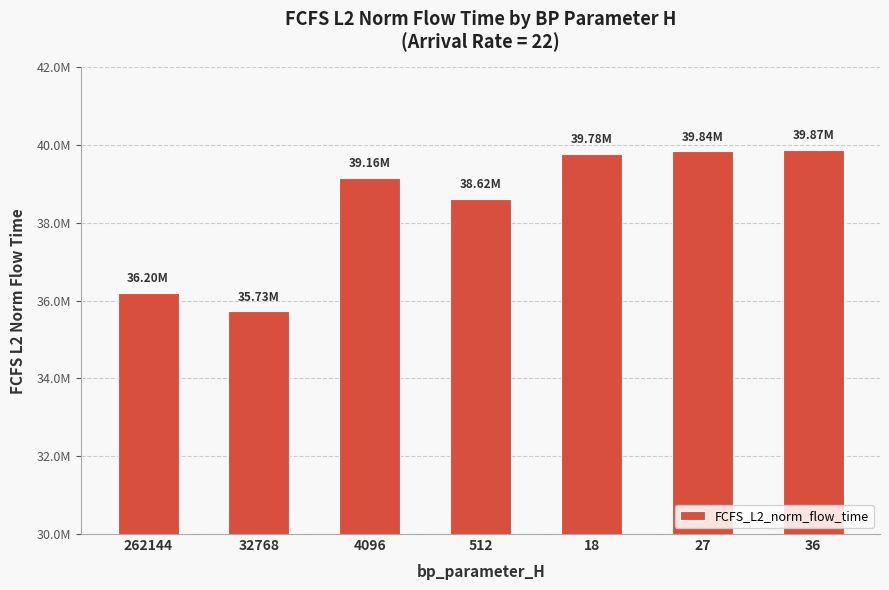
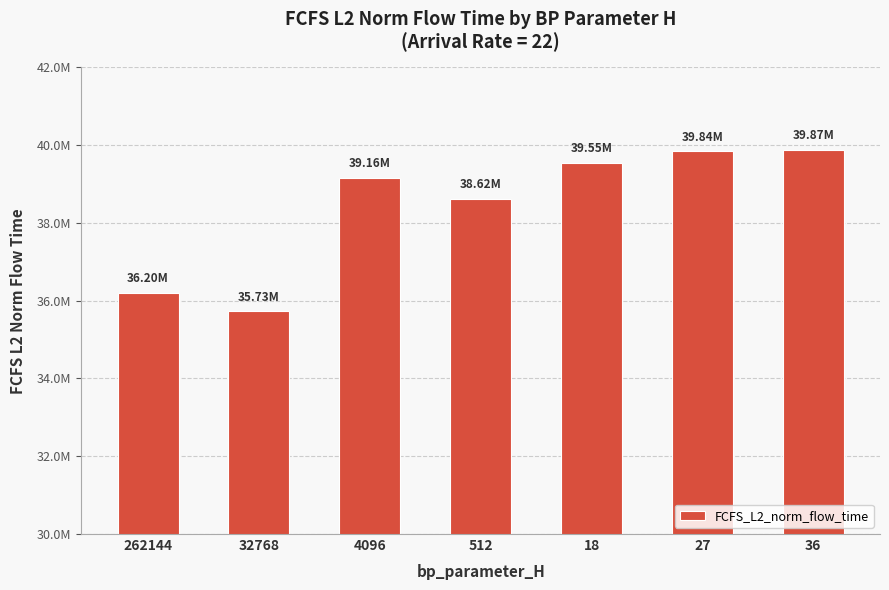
18: 39.78M -> 39.55M
